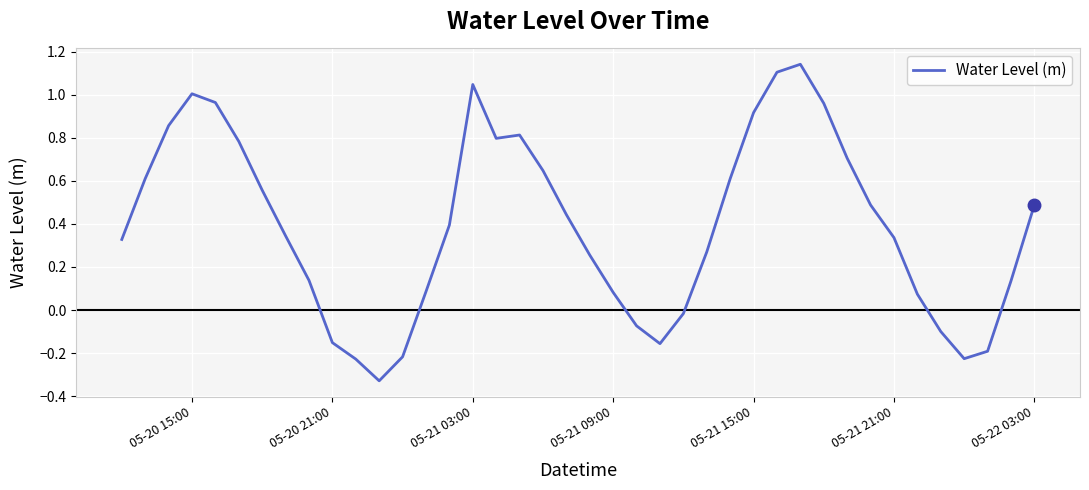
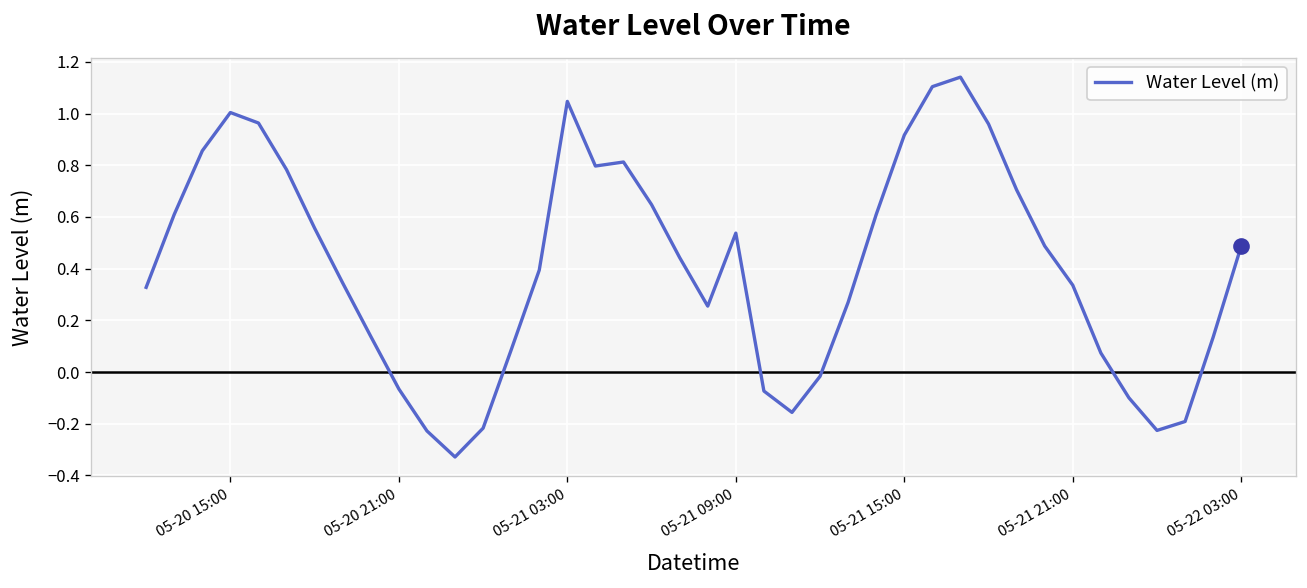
Water Level (m), 05-20 21:00: -0.15 -> -0.07
Water Level (m), 05-21 09:00: 0.08 -> 0.54
